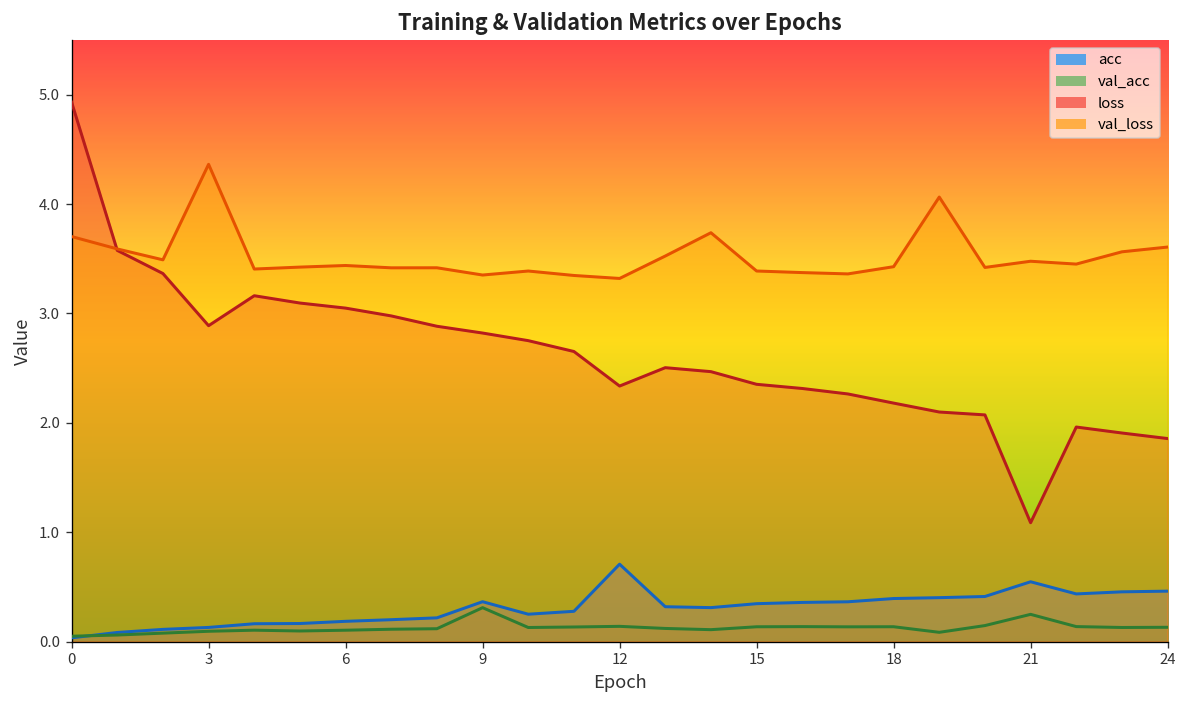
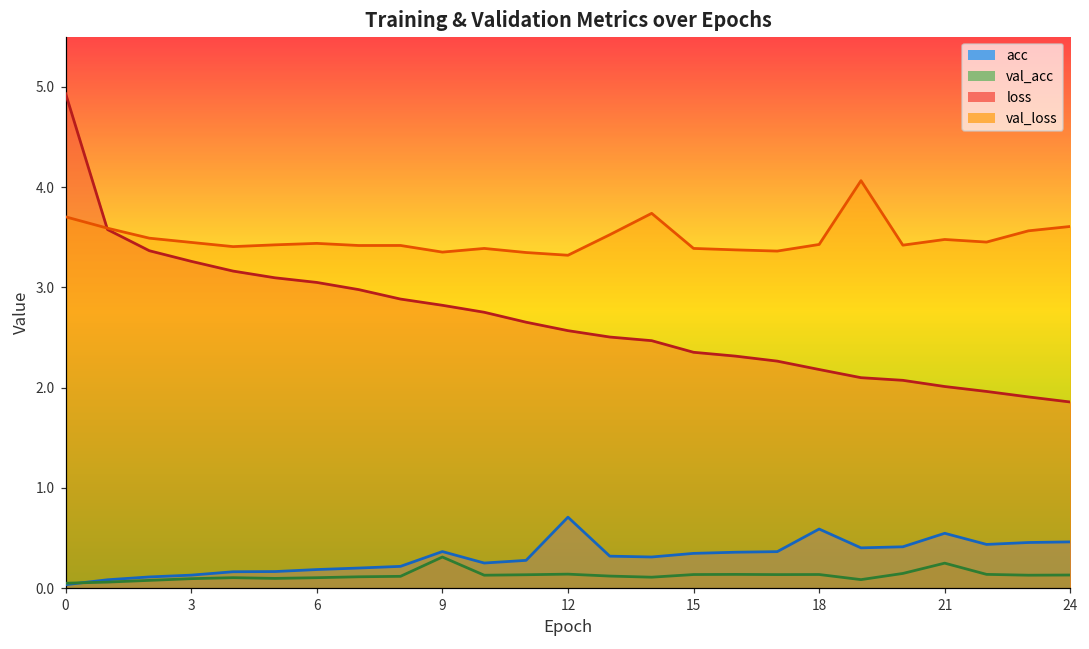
loss, 3: 2.9 -> 3.3
val_loss, 3: 4.4 -> 3.4
loss, 12: 2.3 -> 2.6
acc, 18: 0.4 -> 0.6
loss, 21: 1.1 -> 2.0
